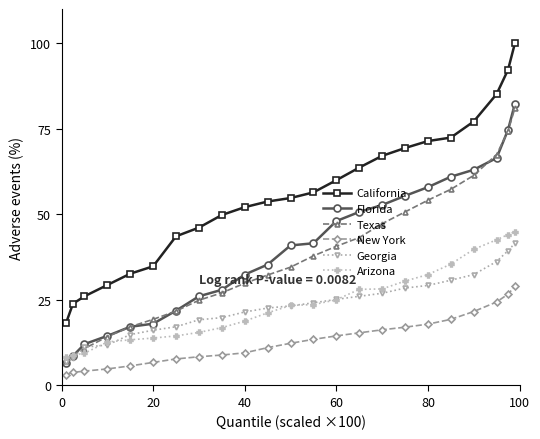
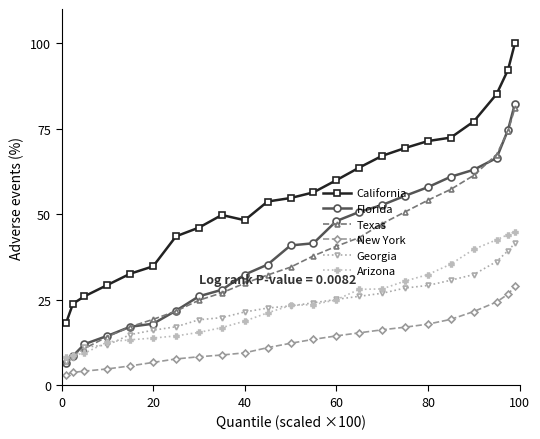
California, 40: 52 -> 48
